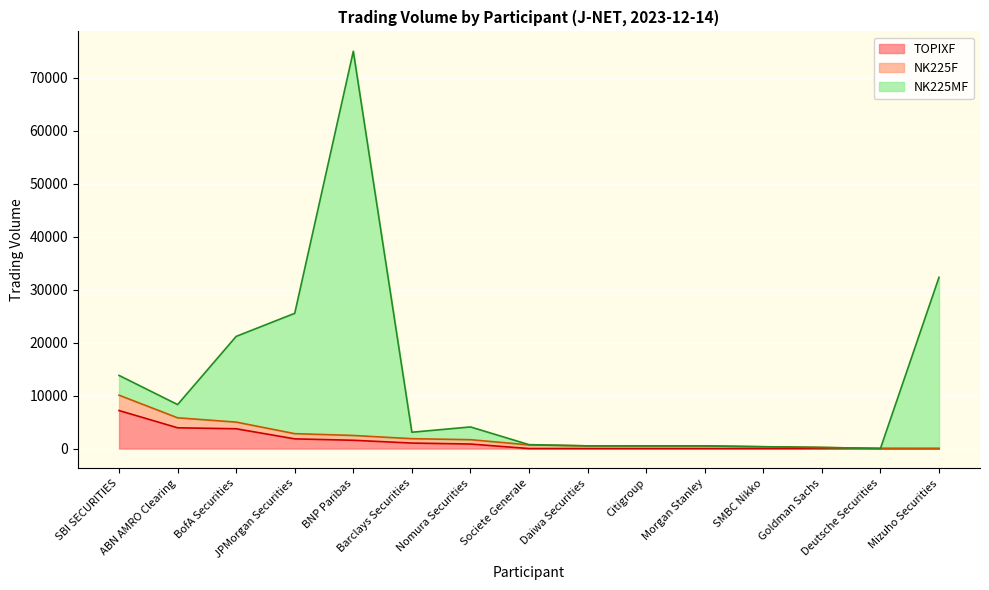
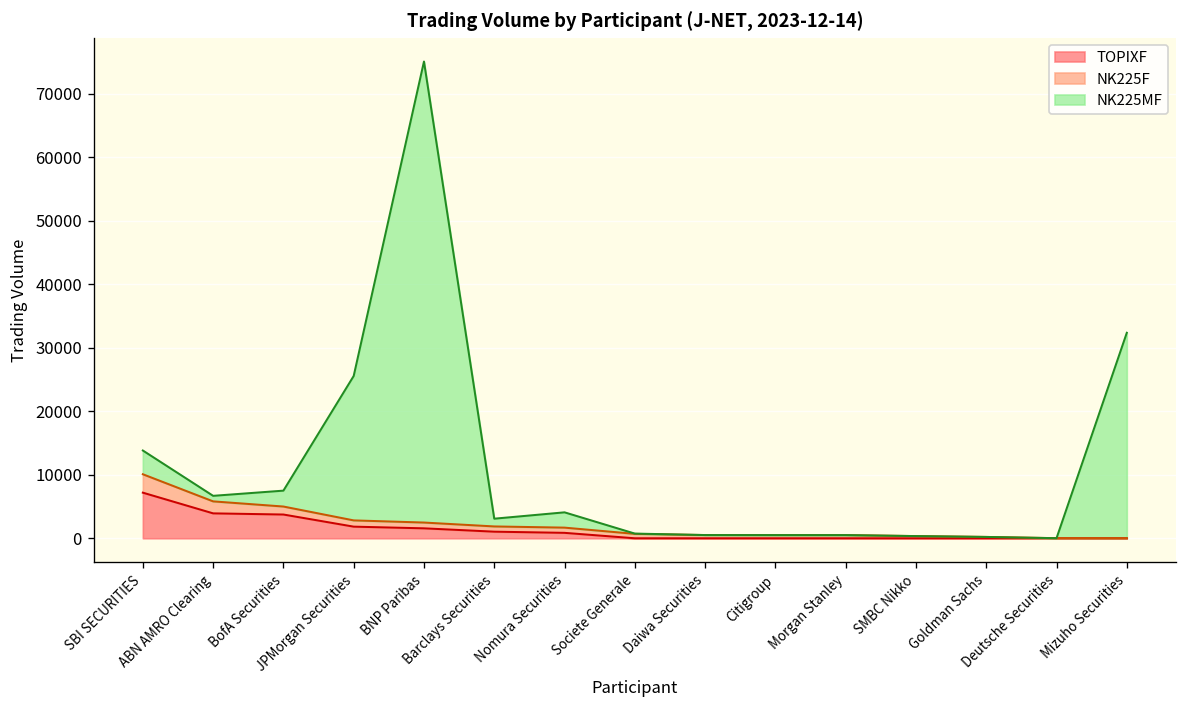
NK225MF, ABN AMRO Clearing: 3000 -> 1000
NK225MF, BofA Securities: 16000 -> 3000
